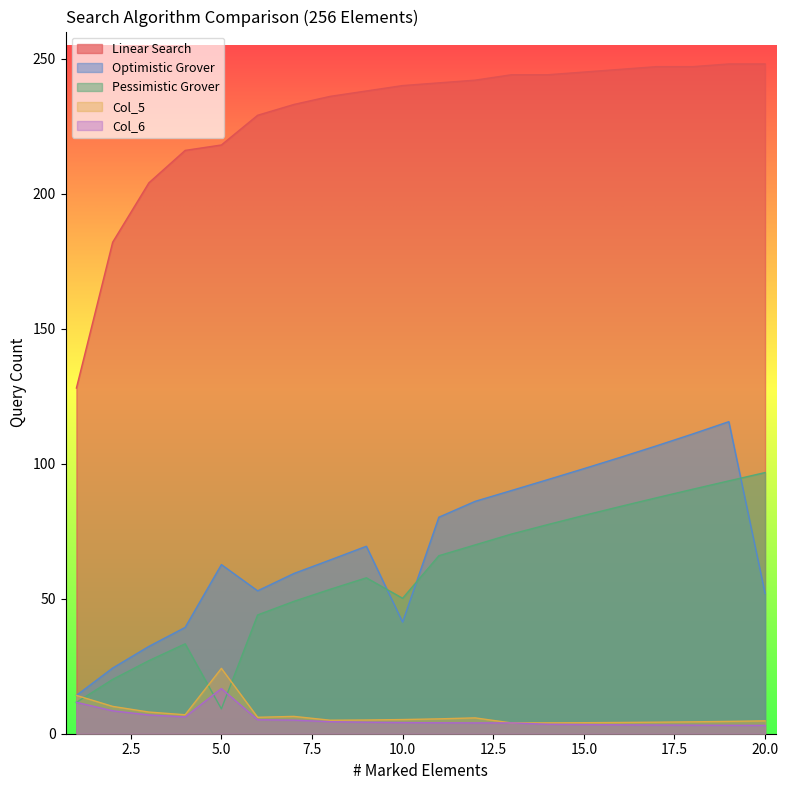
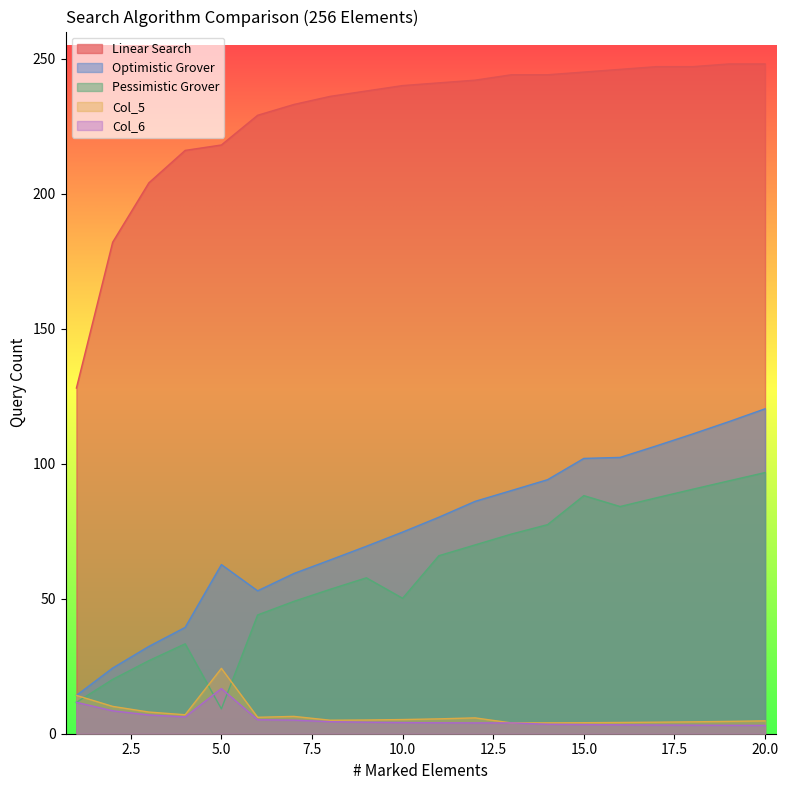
Optimistic Grover, 10.0: 41 -> 75
Optimistic Grover, 15.0: 98 -> 102
Pessimistic Grover, 15.0: 81 -> 88
Optimistic Grover, 20.0: 52 -> 120
